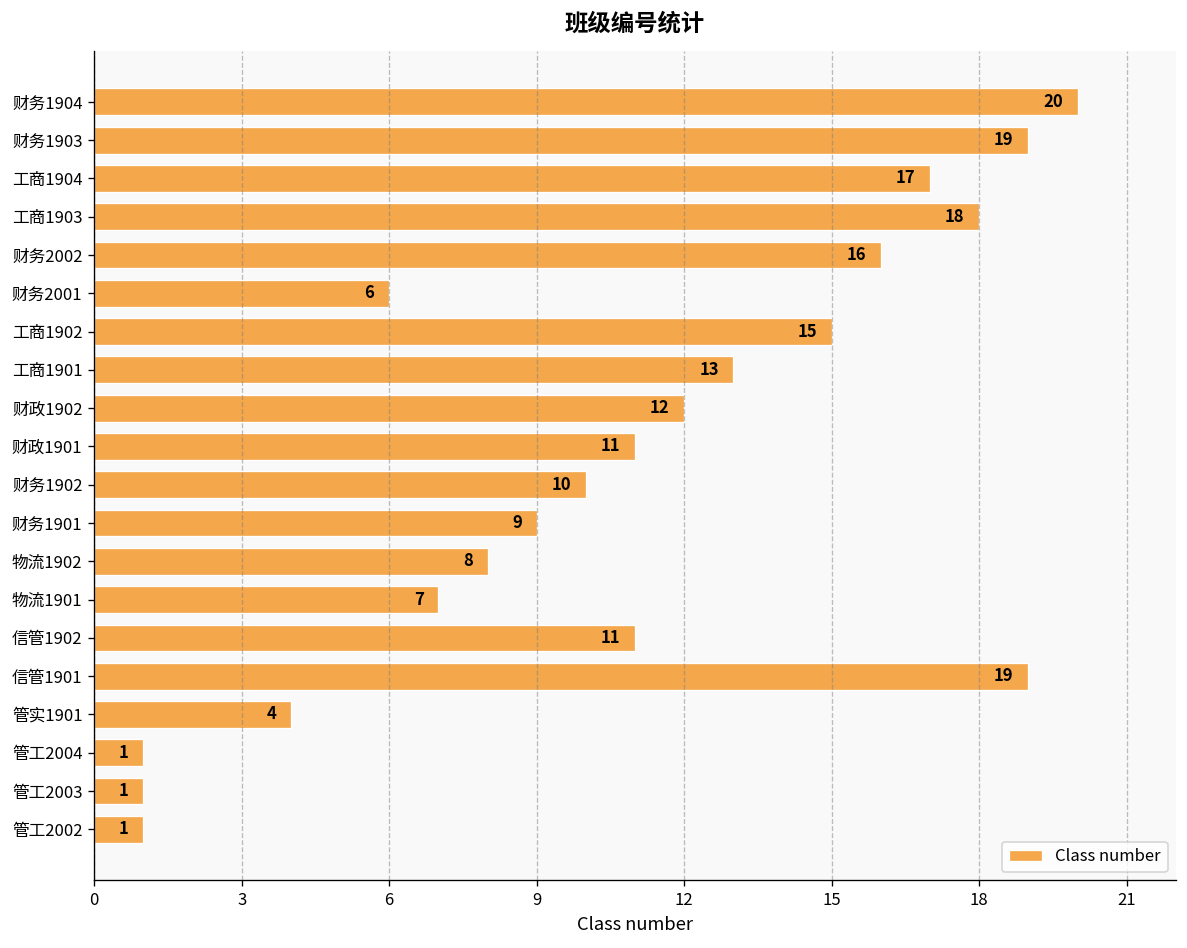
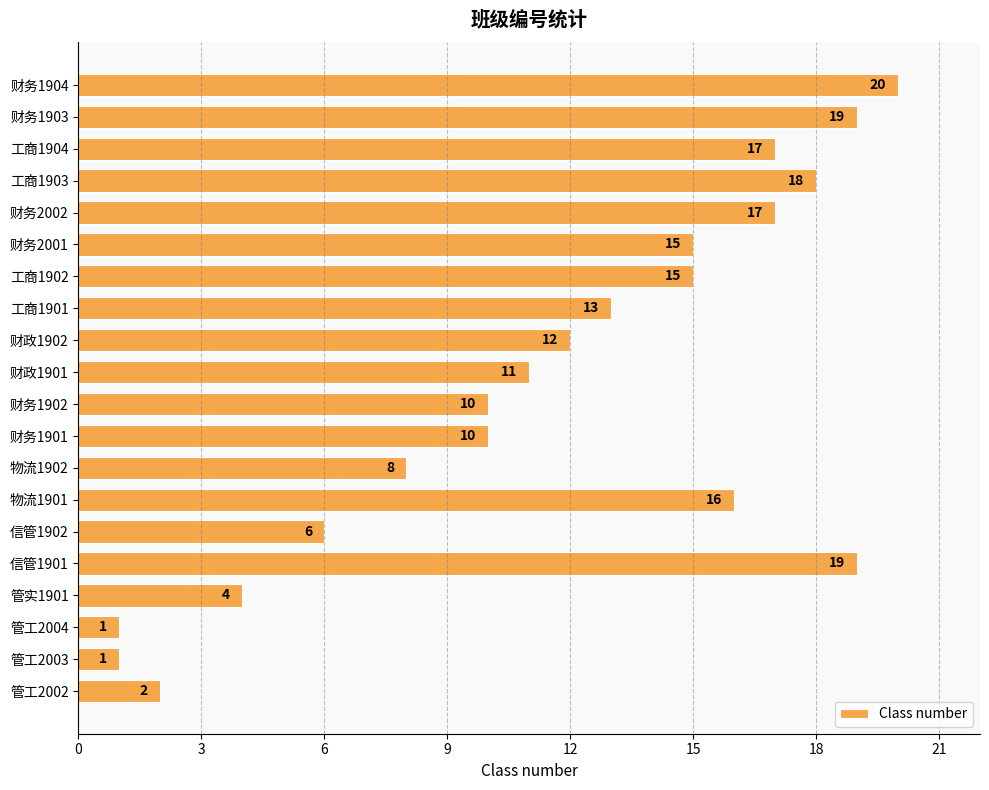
财务2002: 16 -> 17
财务2001: 6 -> 15
财务1901: 9 -> 10
物流1901: 7 -> 16
信管1902: 11 -> 6
管工2002: 1 -> 2
